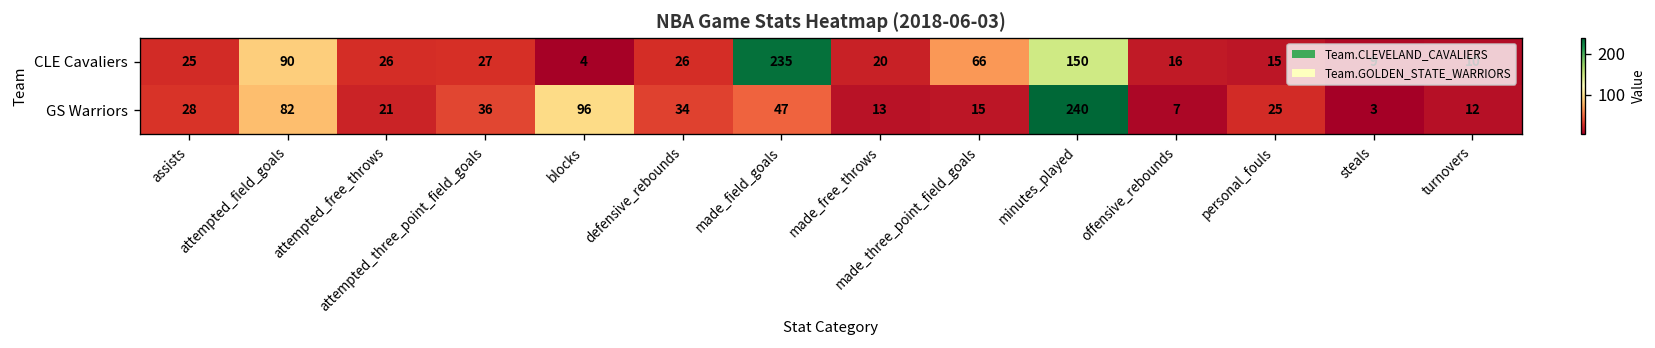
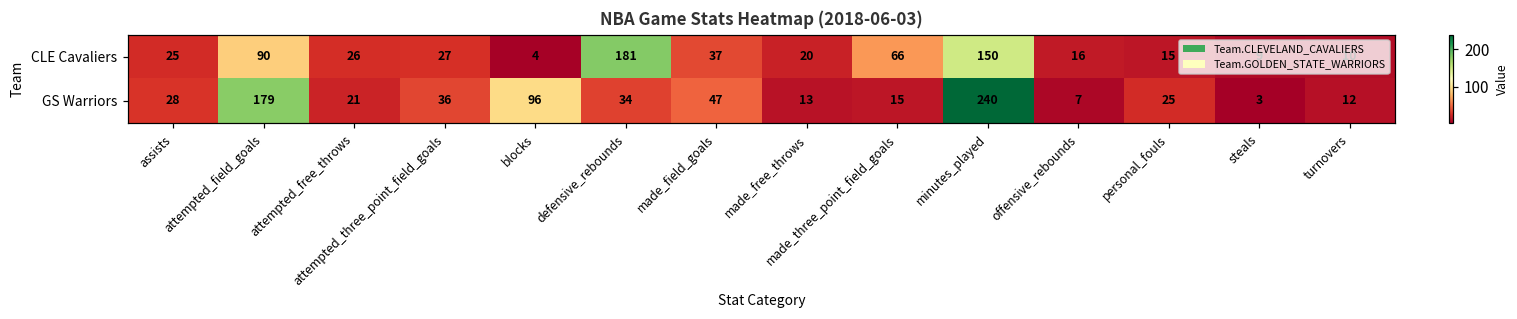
CLE Cavaliers, defensive_rebounds: 26 -> 181
CLE Cavaliers, made_field_goals: 235 -> 37
GS Warriors, attempted_field_goals: 82 -> 179
